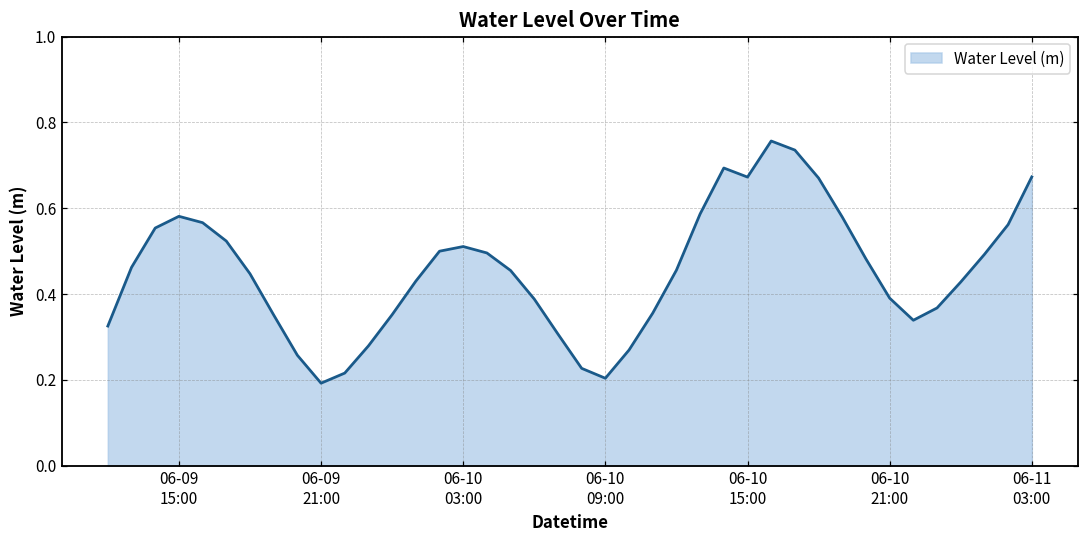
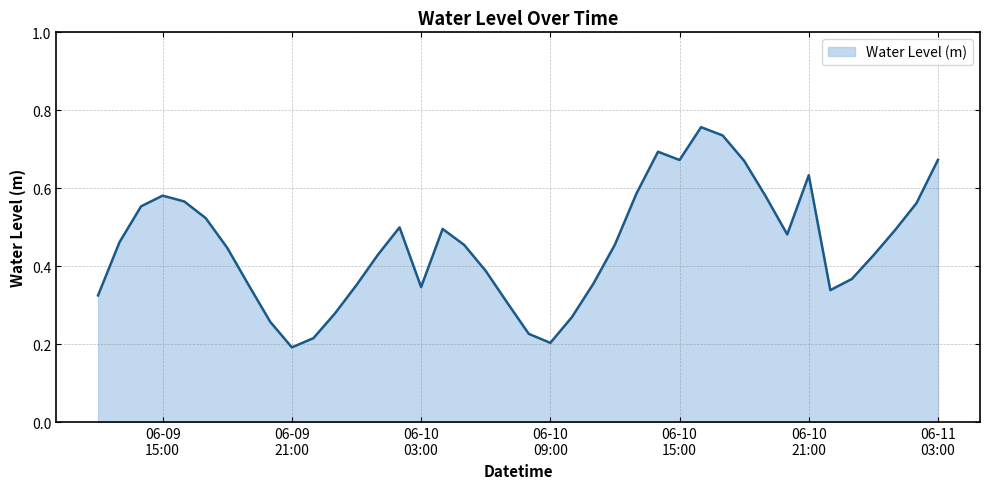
06-10 03:00: 0.51 -> 0.35
06-10 21:00: 0.39 -> 0.63
